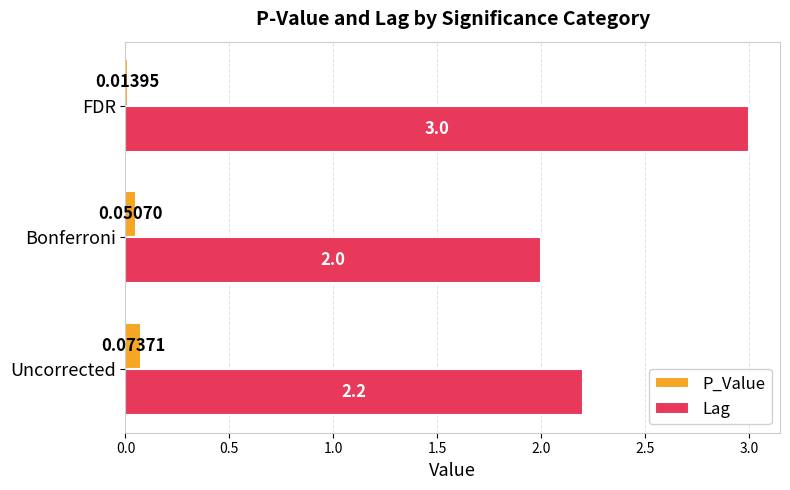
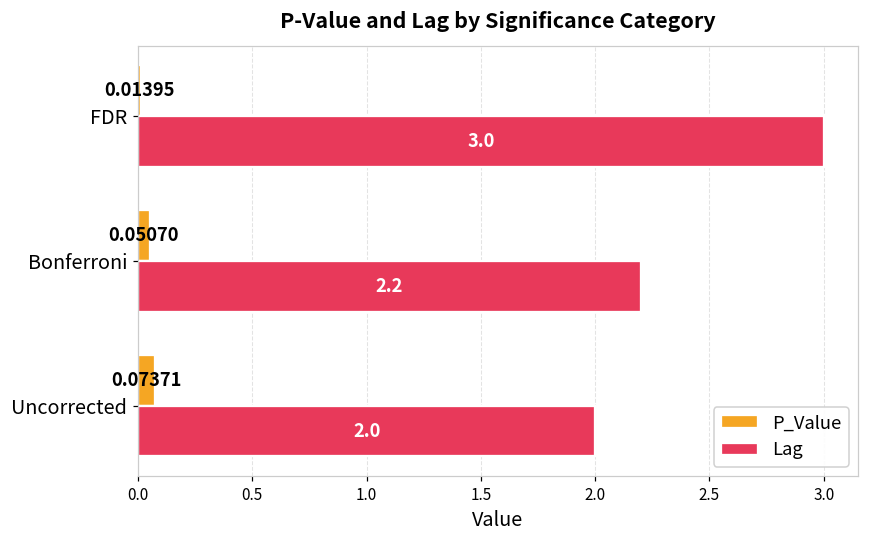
Lag, Bonferroni: 2.0 -> 2.2
Lag, Uncorrected: 2.2 -> 2.0
